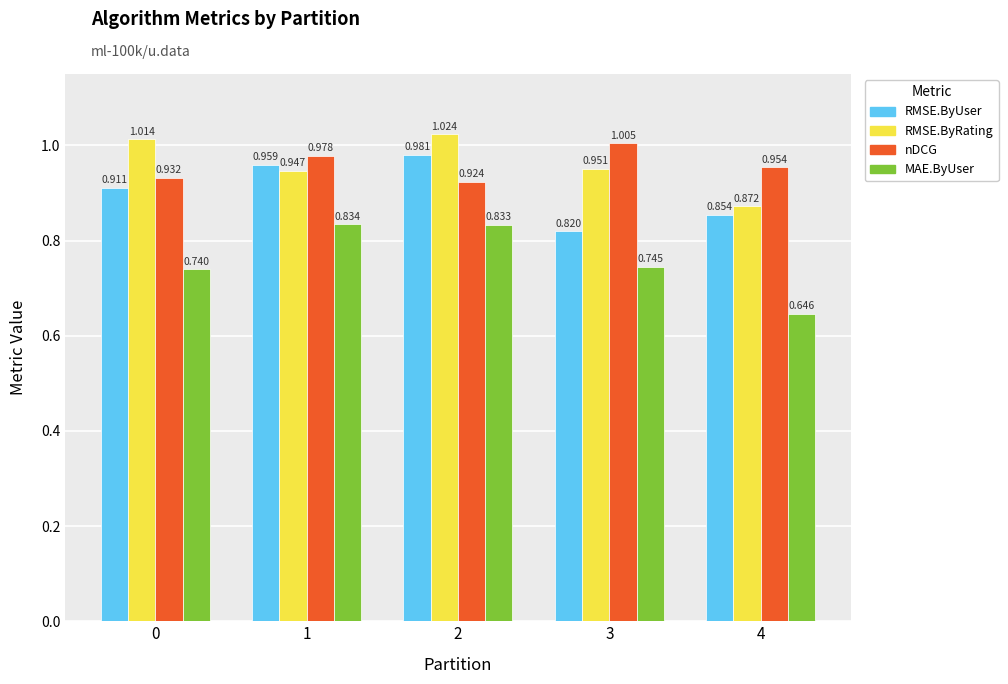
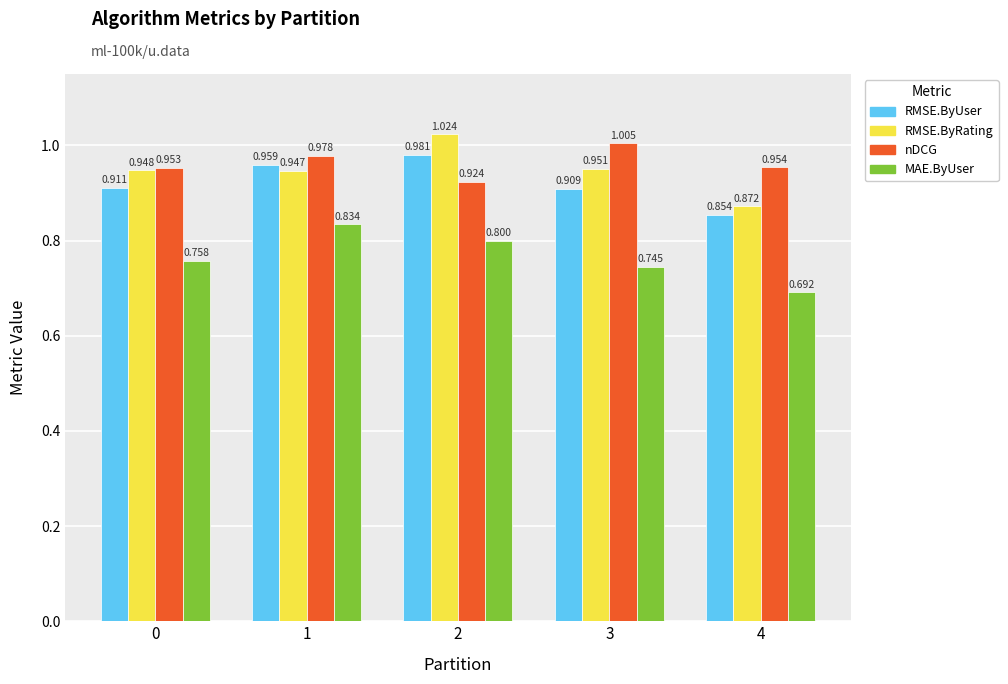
RMSE.ByRating, 0: 1.014 -> 0.948
nDCG, 0: 0.932 -> 0.953
MAE.ByUser, 0: 0.740 -> 0.758
MAE.ByUser, 2: 0.833 -> 0.800
RMSE.ByUser, 3: 0.820 -> 0.909
MAE.ByUser, 4: 0.646 -> 0.692
